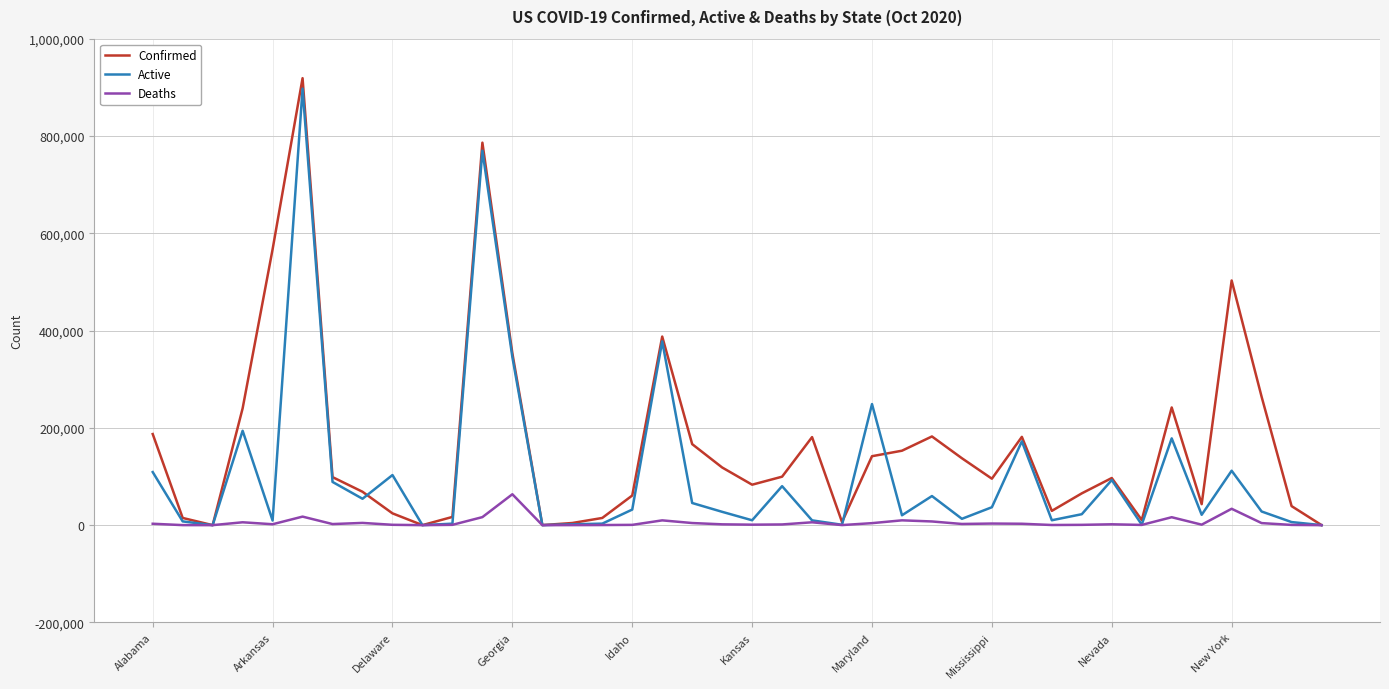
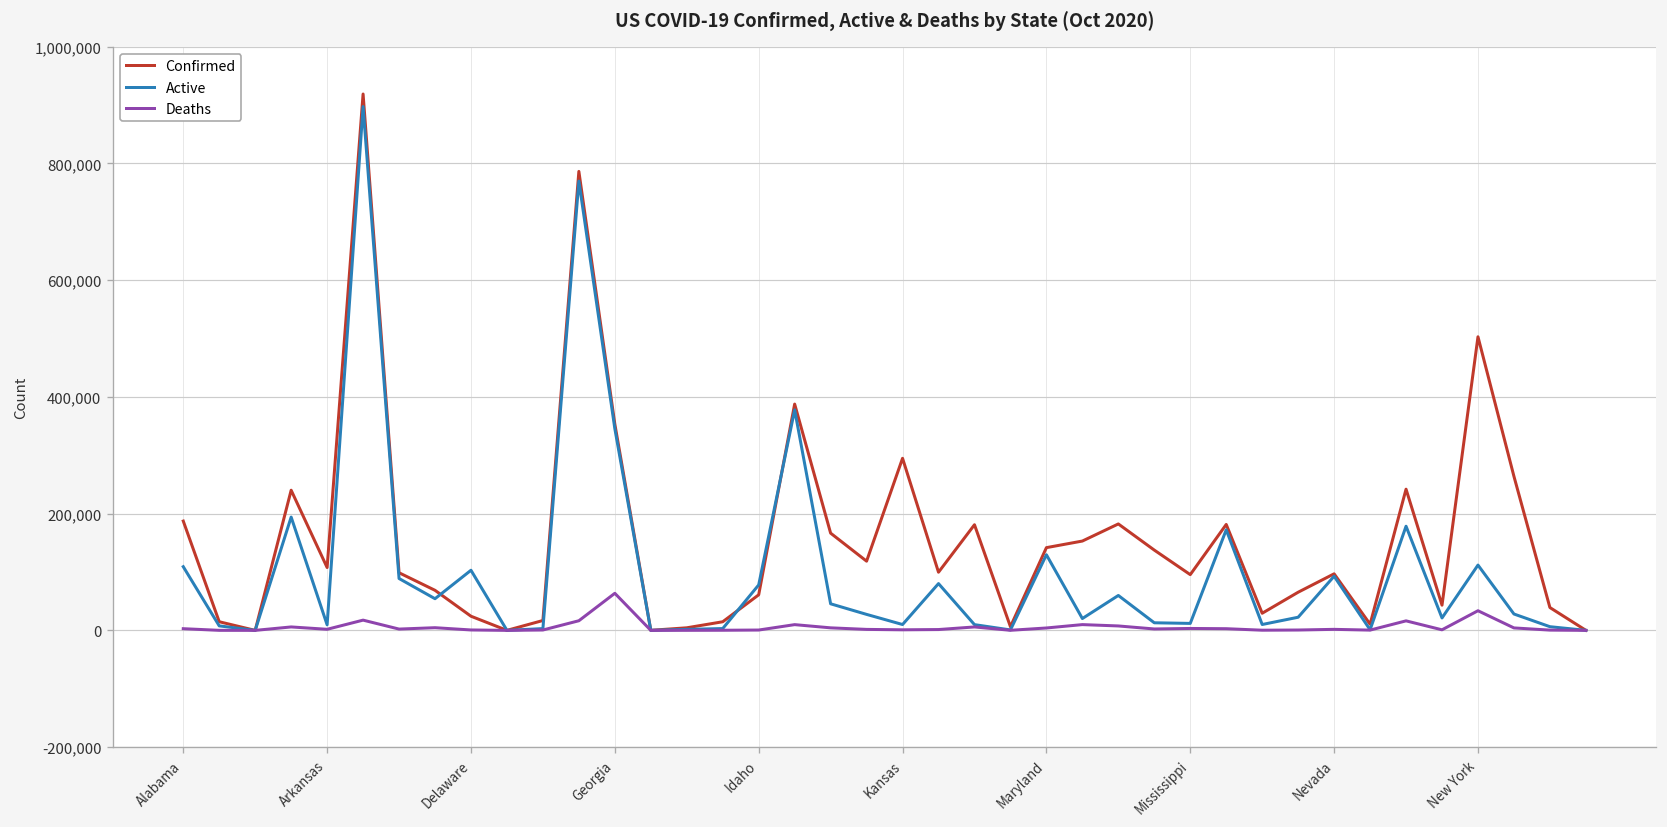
Confirmed, Arkansas: 570,000 -> 110,000
Active, Idaho: 30,000 -> 80,000
Confirmed, Kansas: 80,000 -> 290,000
Active, Maryland: 250,000 -> 130,000
Active, Mississippi: 40,000 -> 10,000
